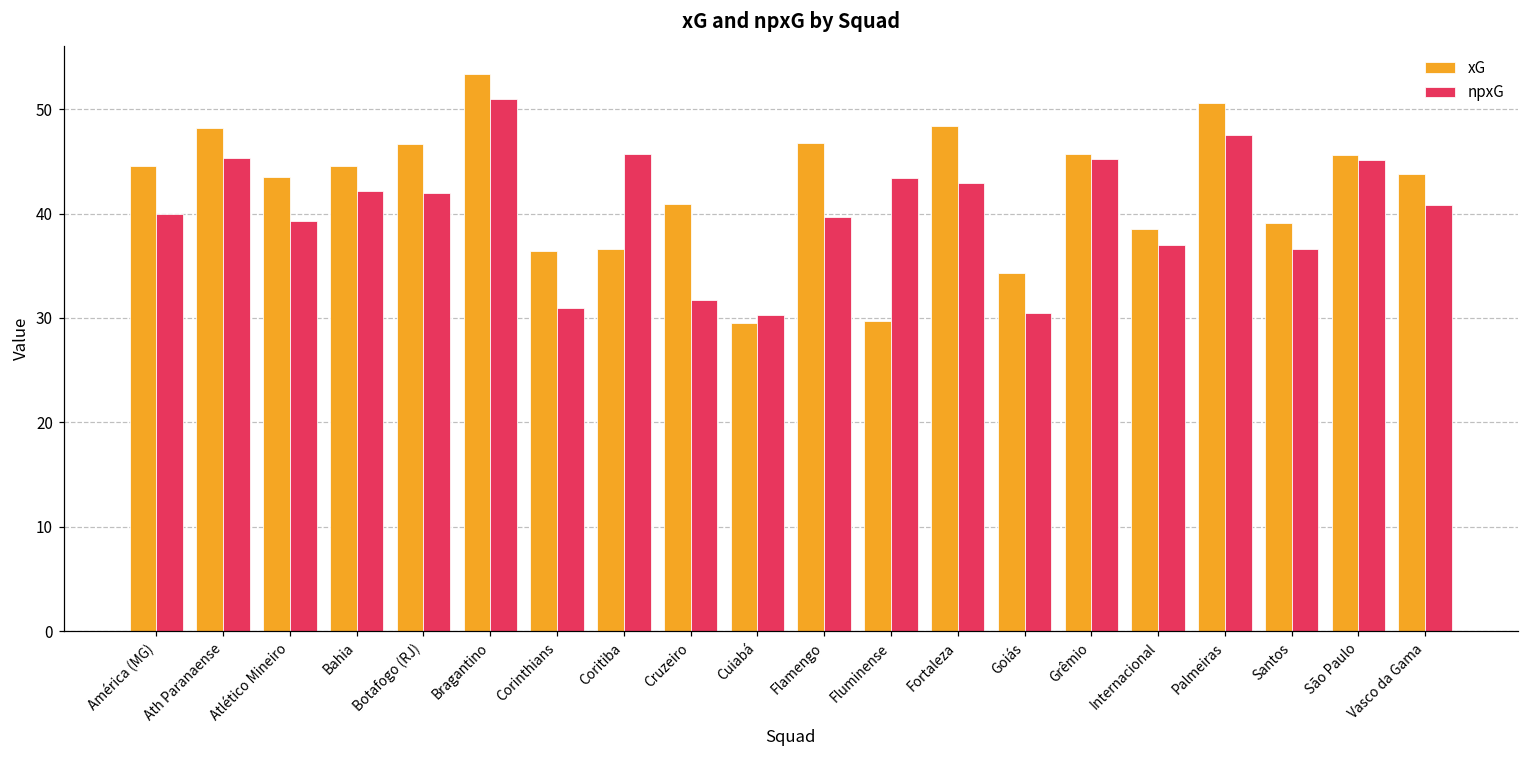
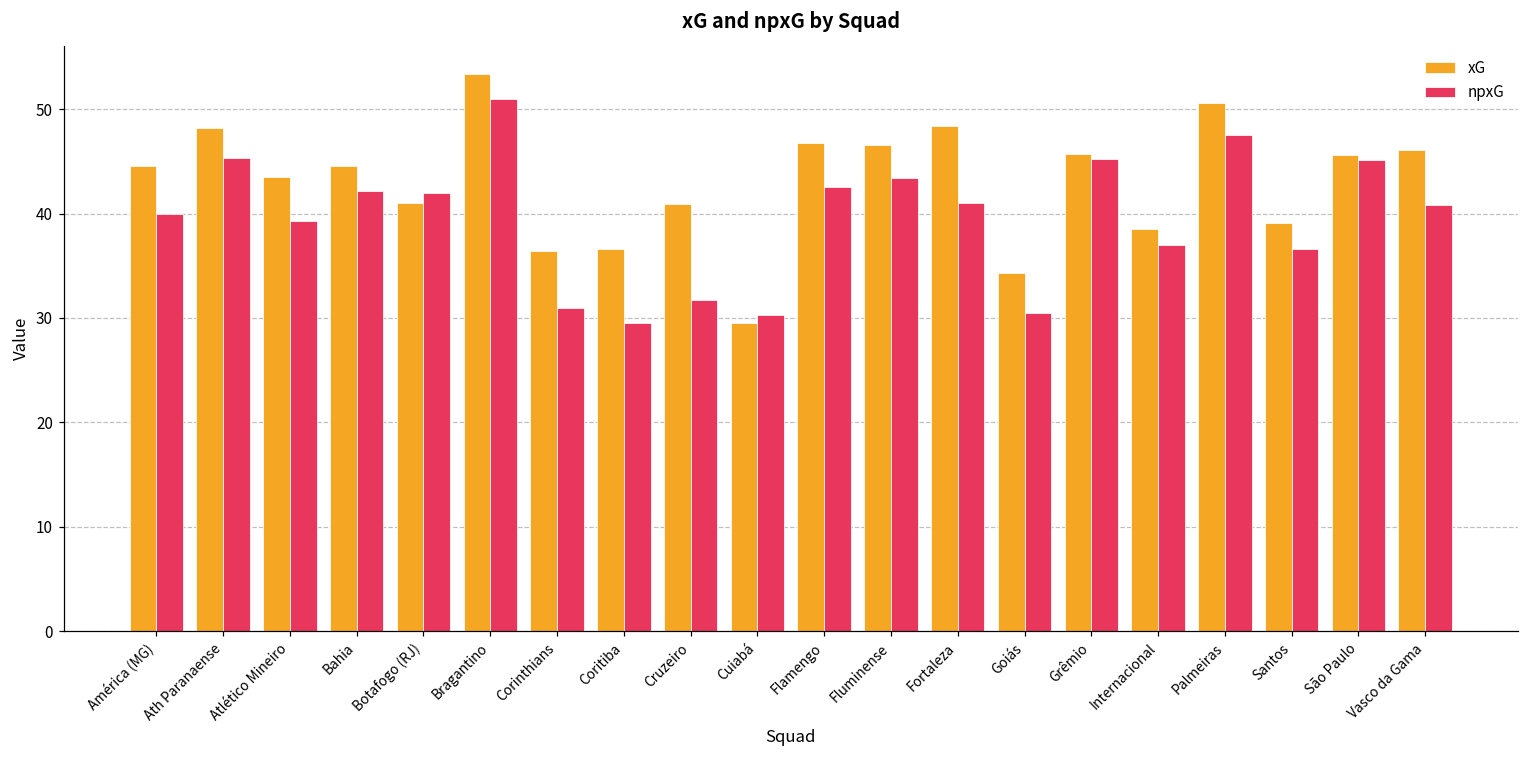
xG, Botafogo (RJ): 47 -> 41
npxG, Coritiba: 46 -> 30
npxG, Flamengo: 40 -> 43
xG, Fluminense: 30 -> 47
npxG, Fortaleza: 43 -> 41
xG, Vasco da Gama: 44 -> 46
